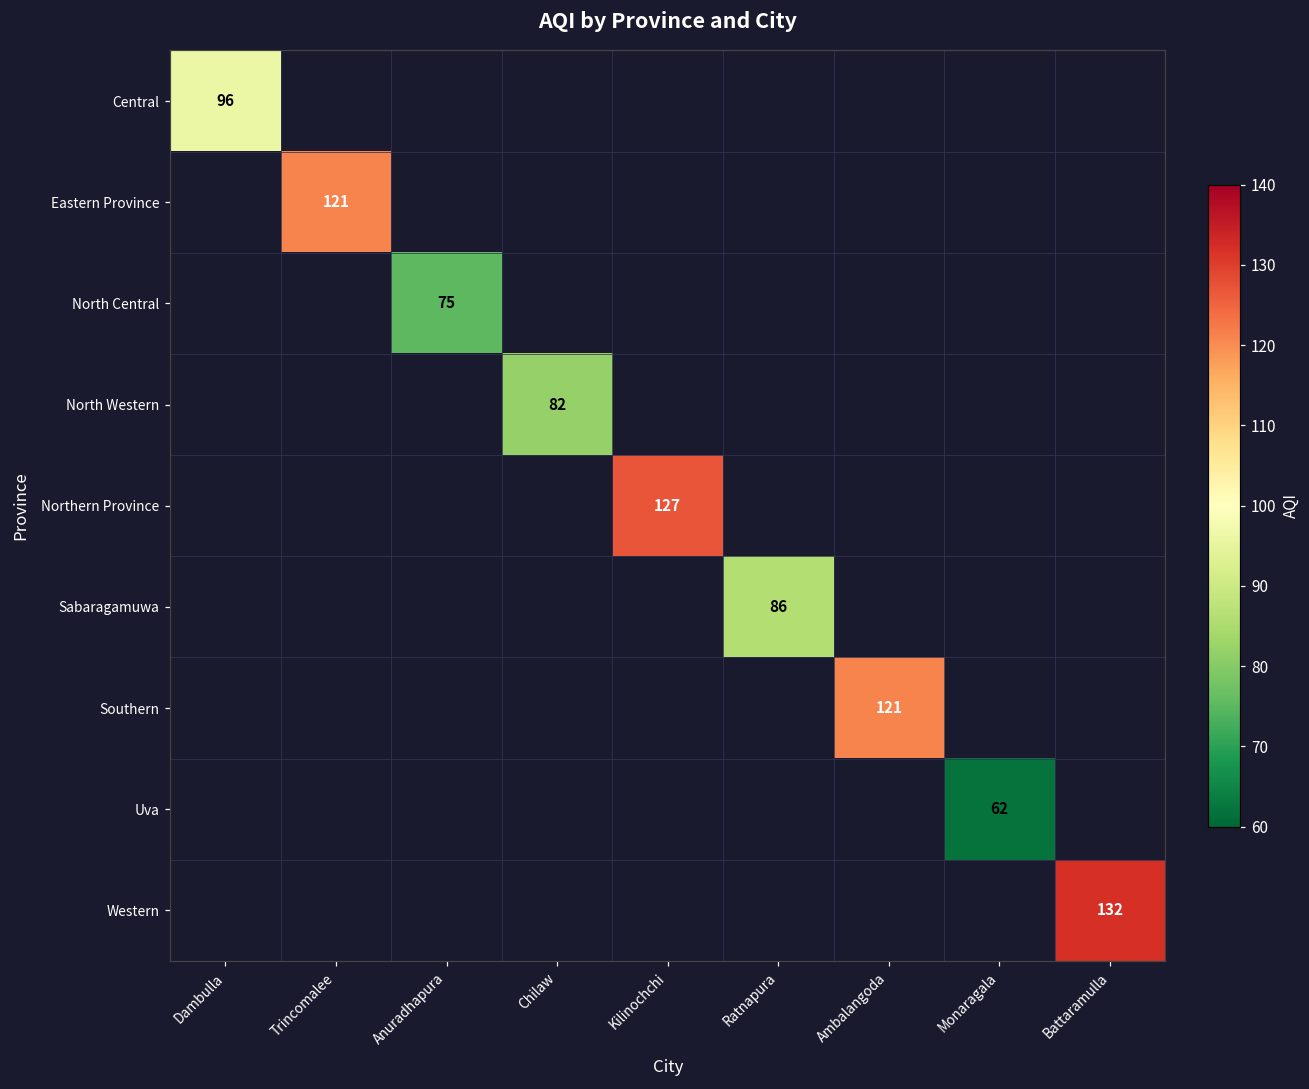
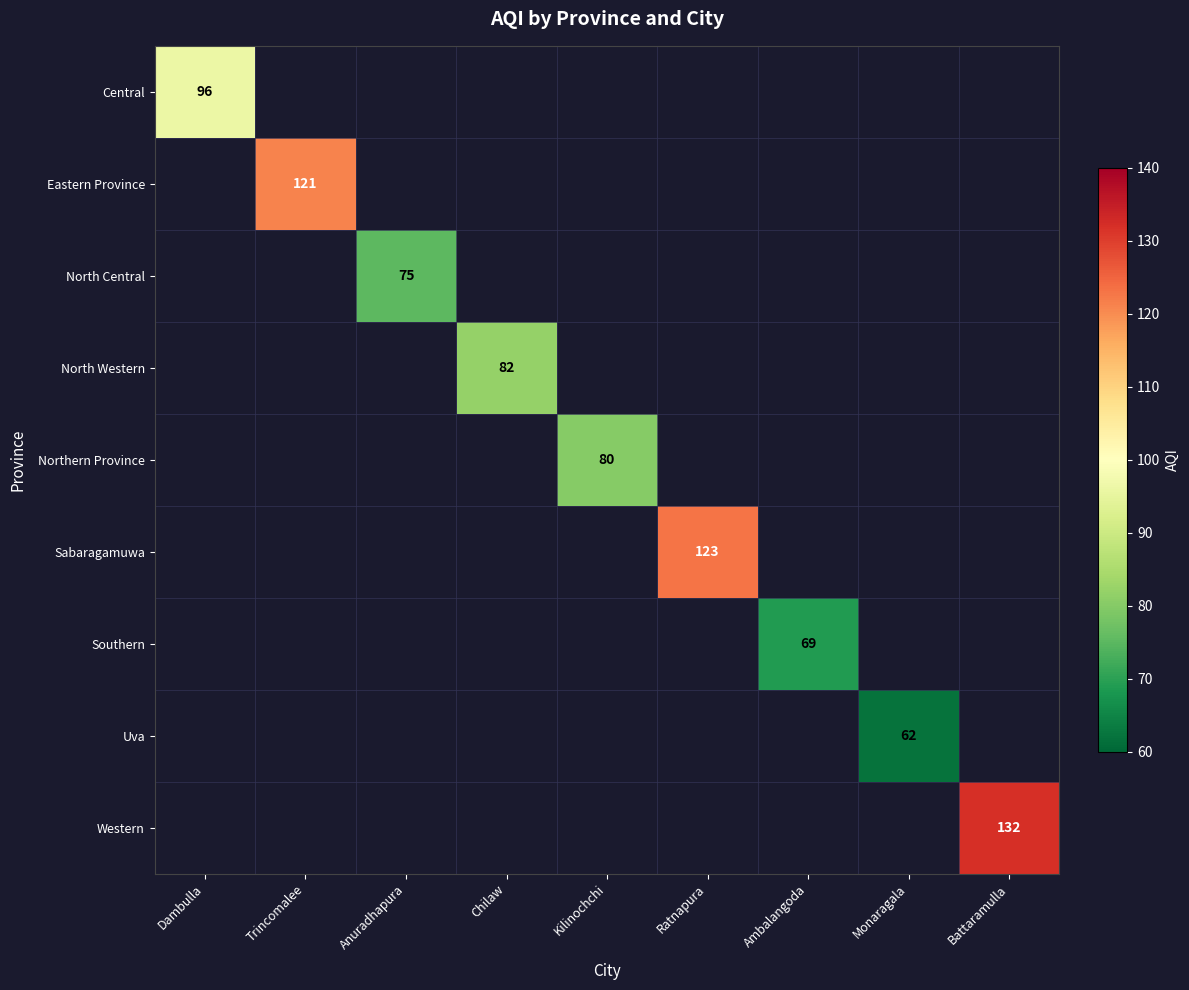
Northern Province, Kilinochchi: 127 -> 80
Sabaragamuwa, Ratnapura: 86 -> 123
Southern, Ambalangoda: 121 -> 69
